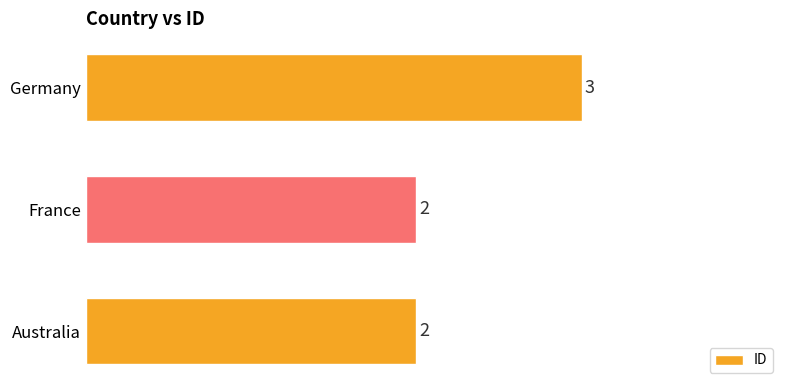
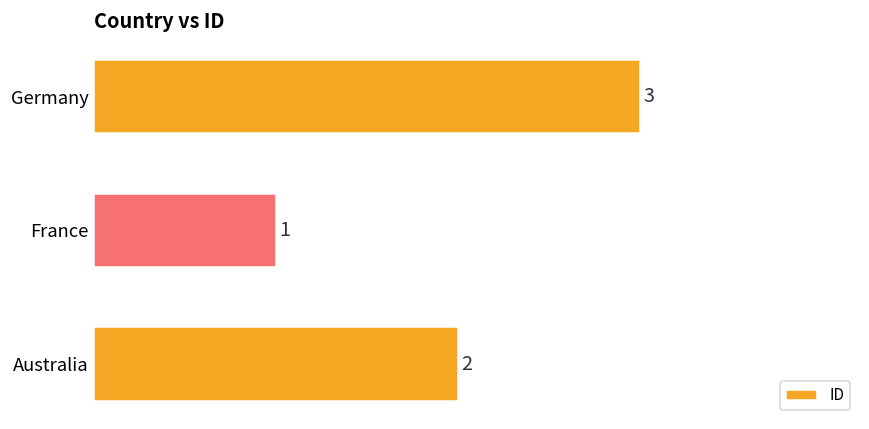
France: 2 -> 1
